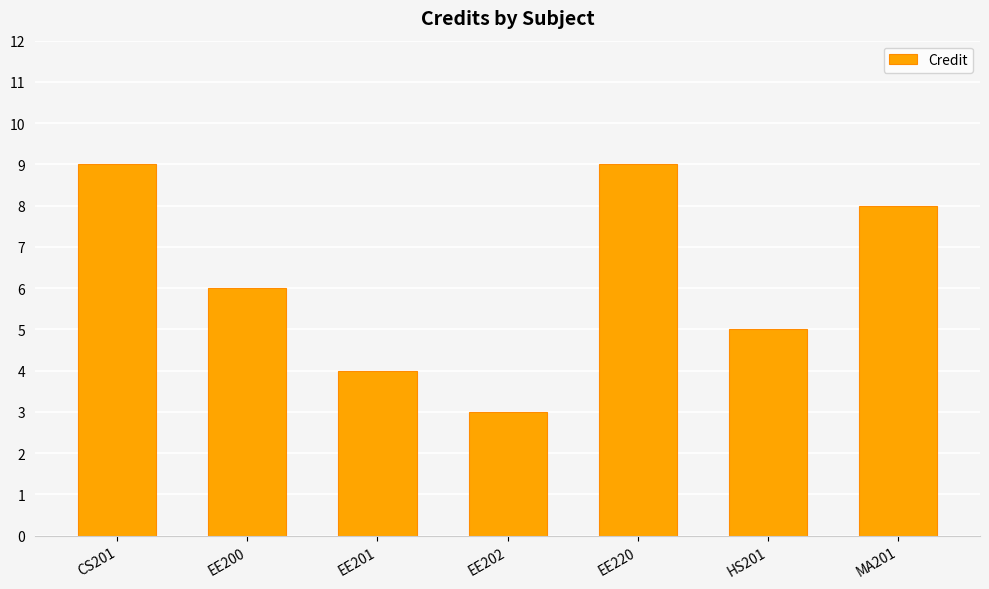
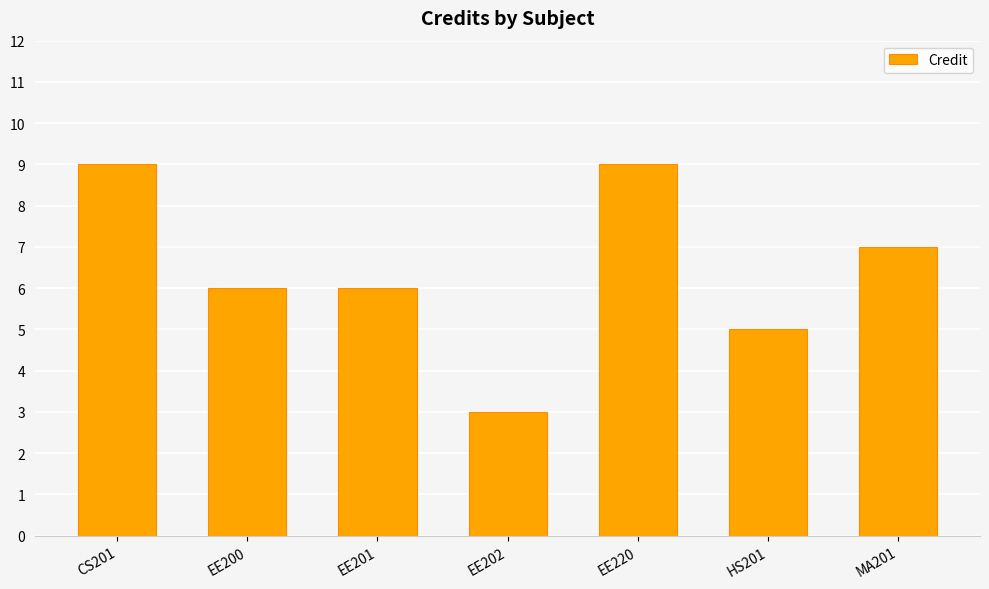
EE201: 4 -> 6
MA201: 8 -> 7
